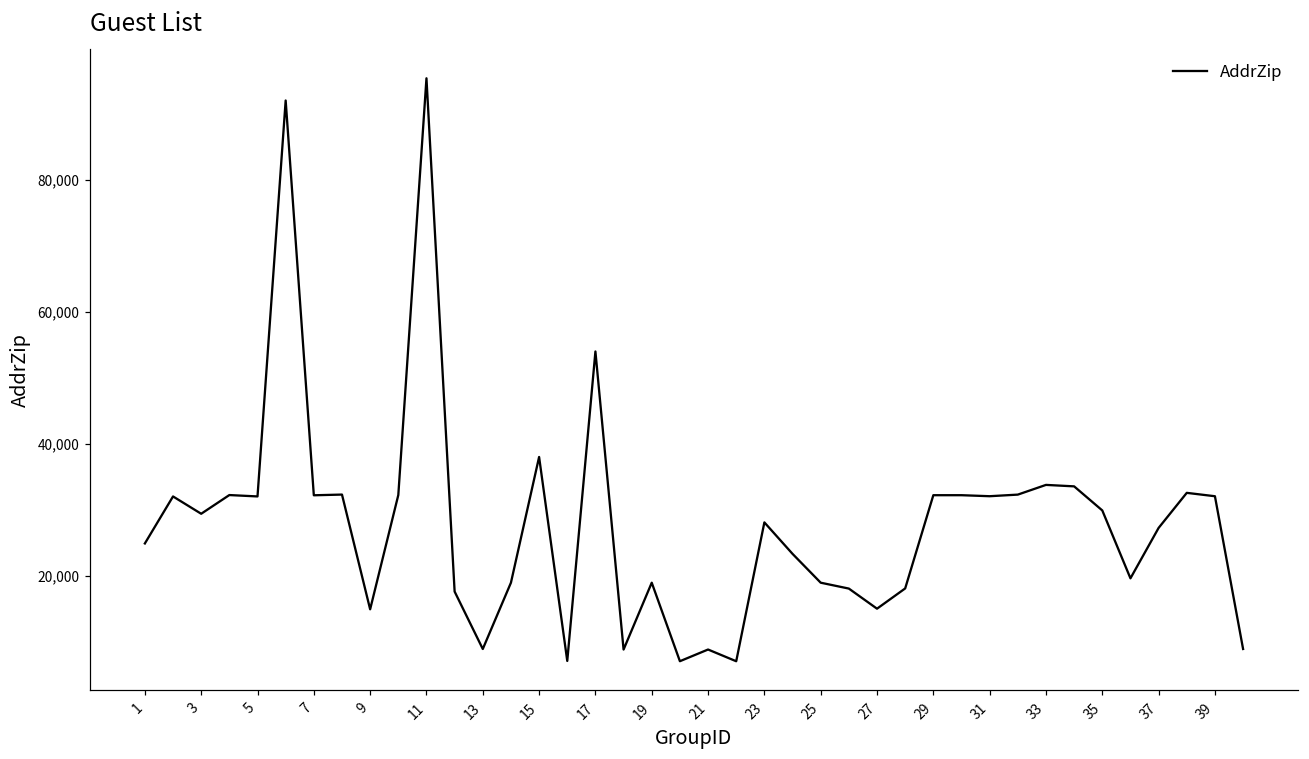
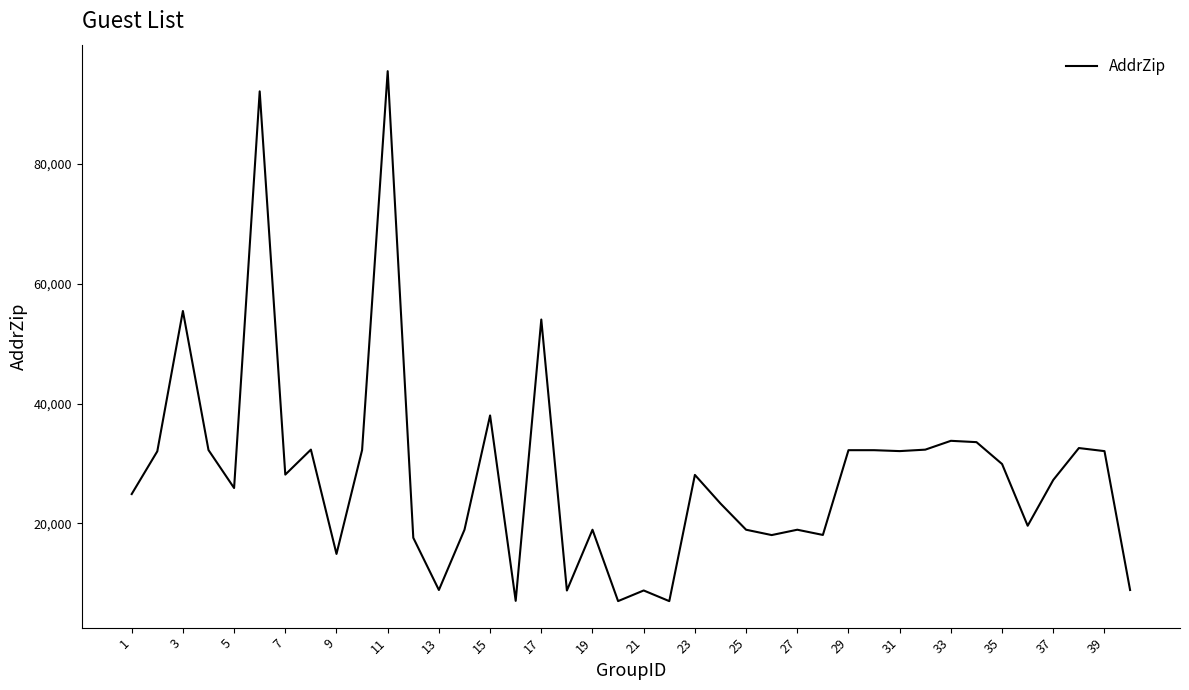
3: 29,000 -> 55,000
5: 32,000 -> 26,000
7: 32,000 -> 28,000
27: 15,000 -> 19,000
